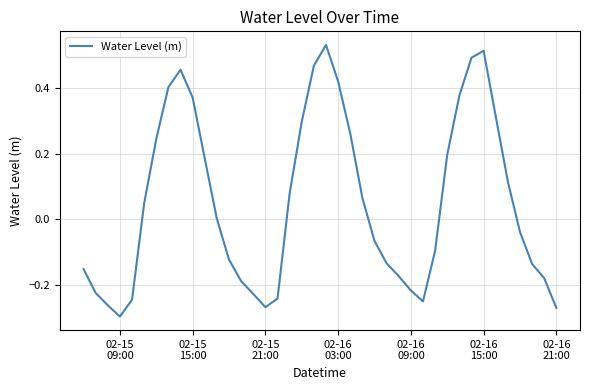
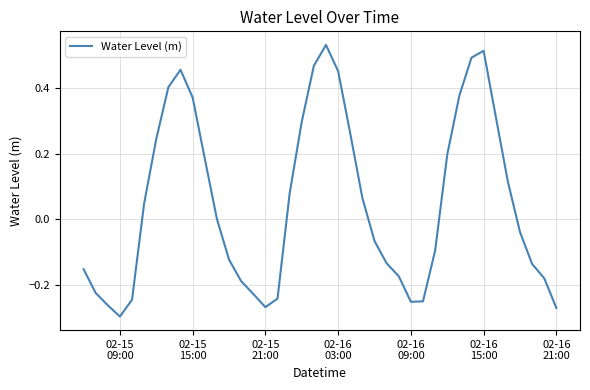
02-16 03:00: 0.42 -> 0.45
02-16 09:00: -0.22 -> -0.25
